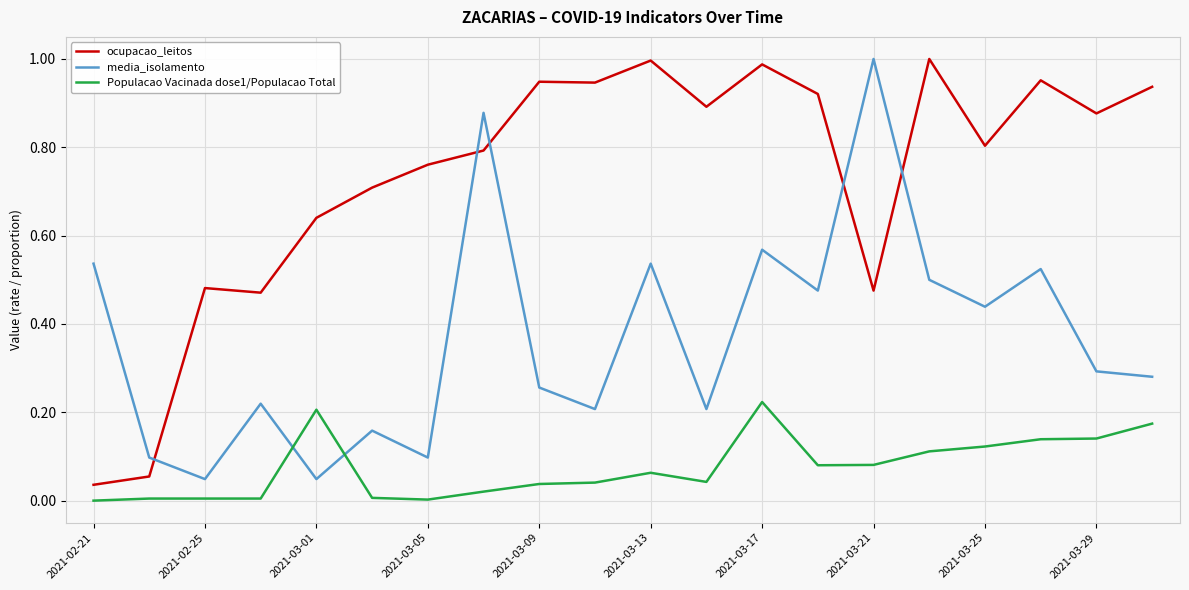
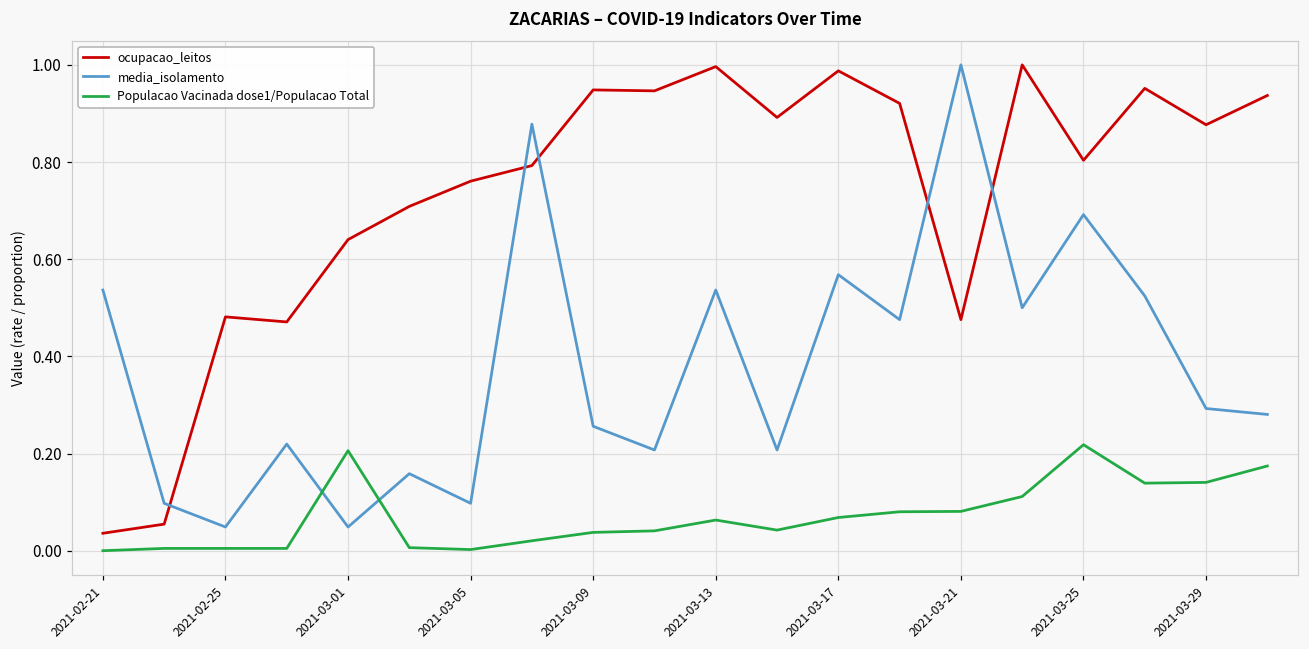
Populacao Vacinada dose1/Populacao Total, 2021-03-17: 0.22 -> 0.07
media_isolamento, 2021-03-25: 0.44 -> 0.69
Populacao Vacinada dose1/Populacao Total, 2021-03-25: 0.12 -> 0.22
